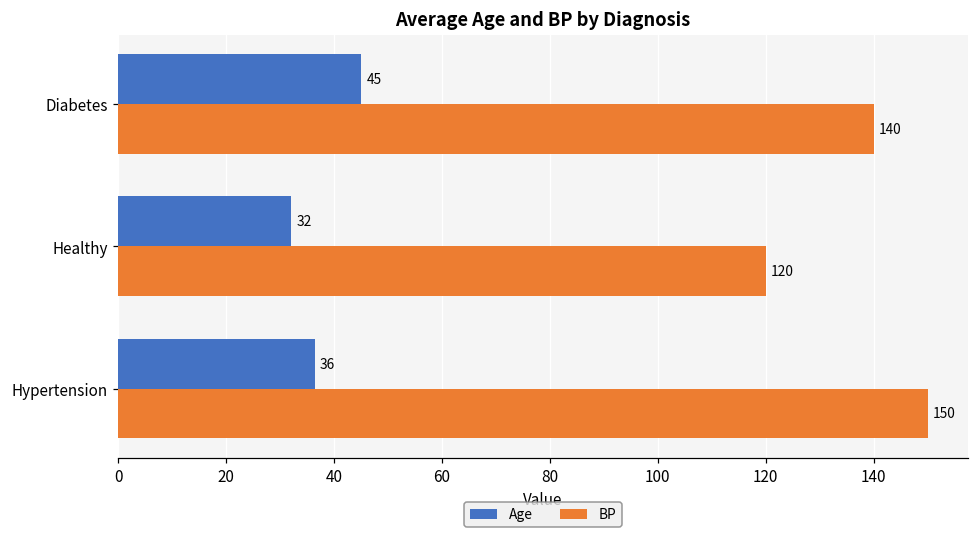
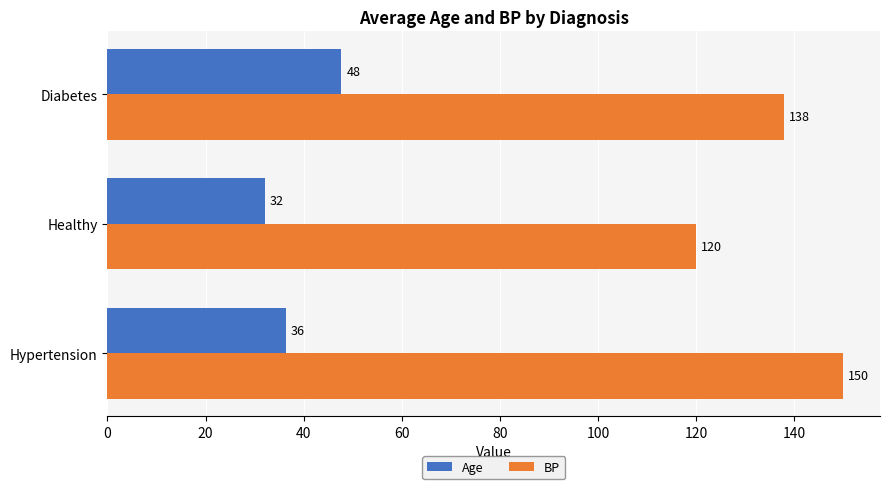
Age, Diabetes: 45 -> 48
BP, Diabetes: 140 -> 138
